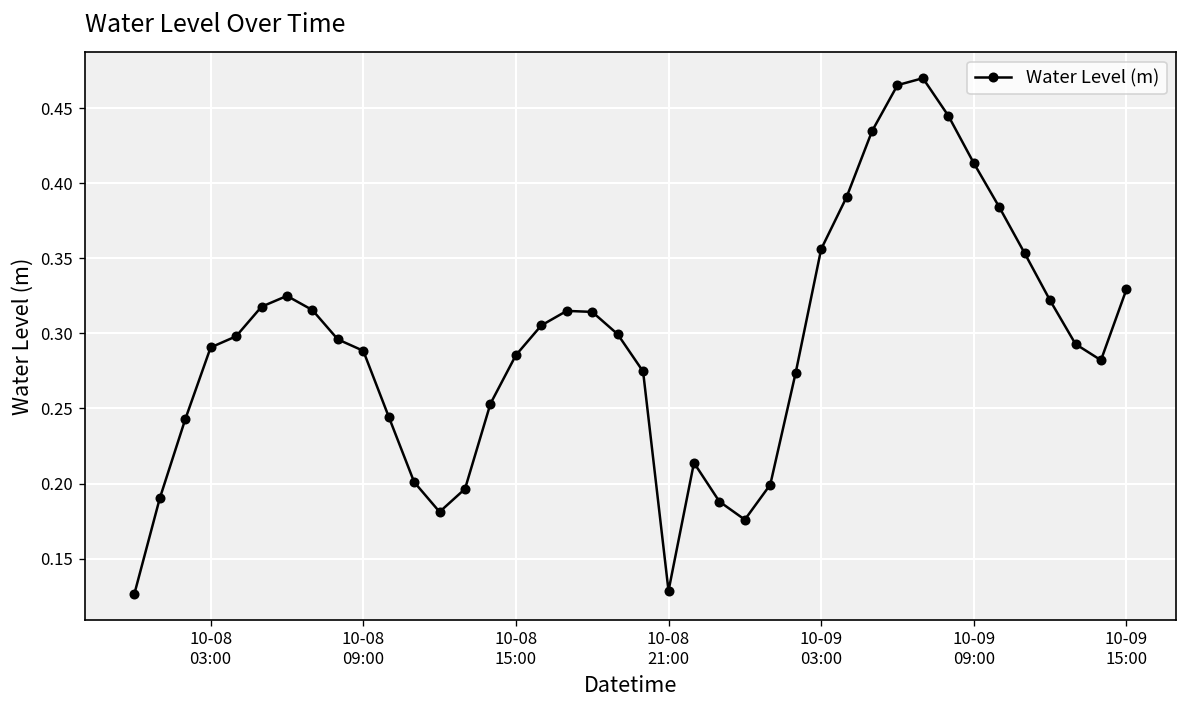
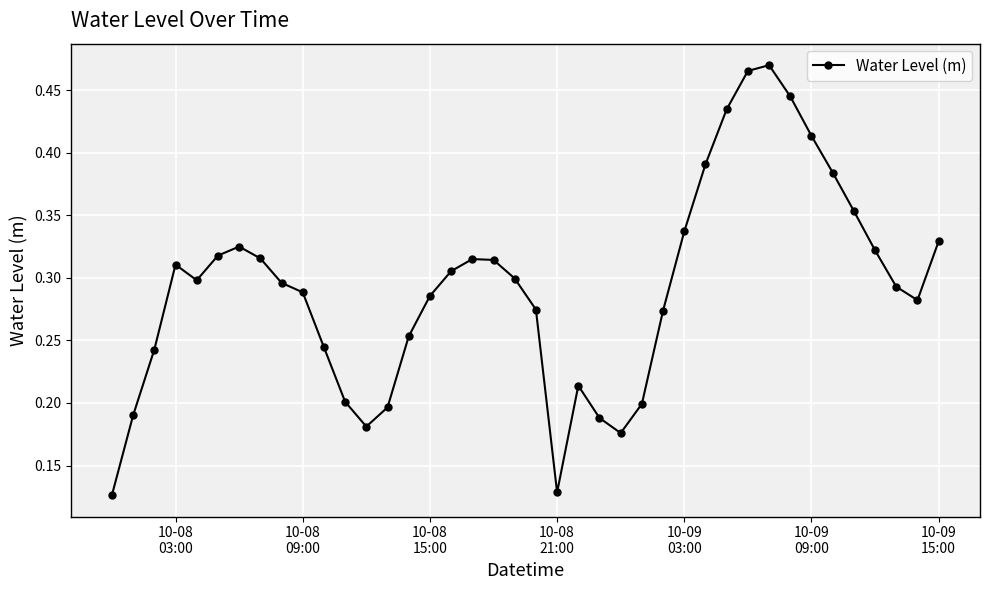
10-08 03:00: 0.291 -> 0.311
10-09 03:00: 0.356 -> 0.337
